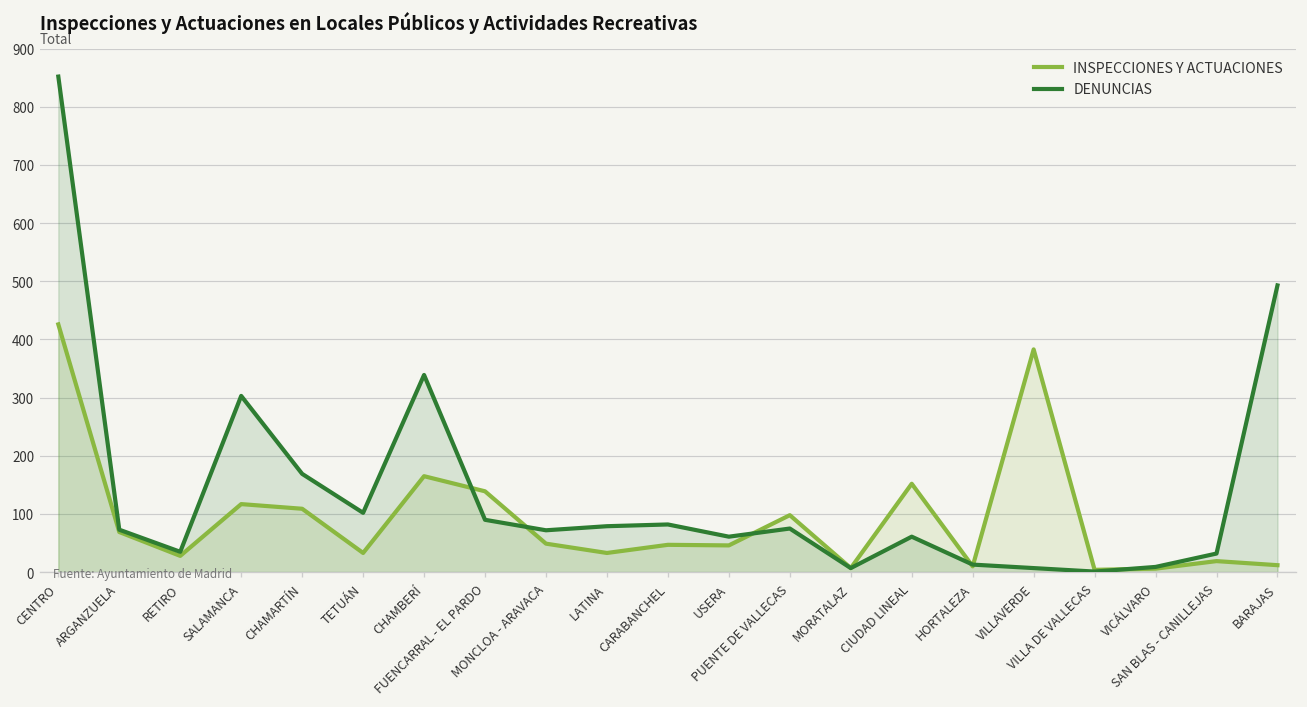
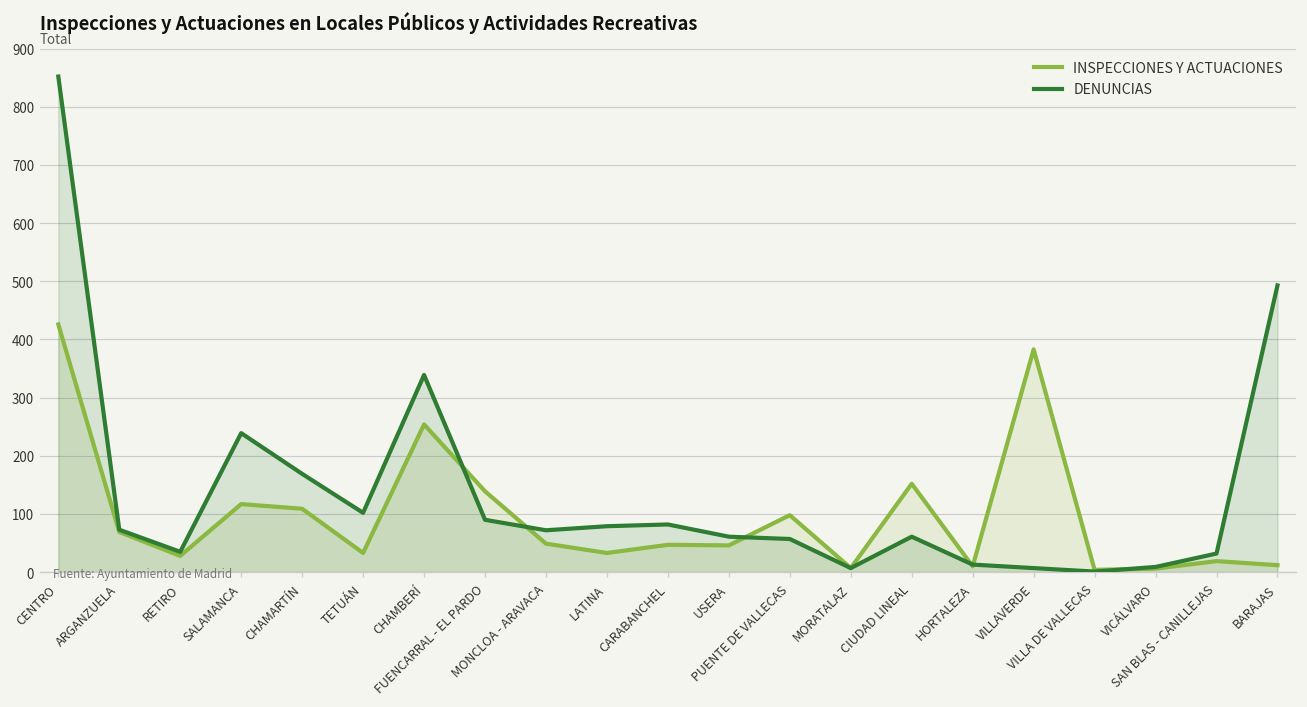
DENUNCIAS, SALAMANCA: 300 -> 240
INSPECCIONES Y ACTUACIONES, CHAMBERÍ: 170 -> 250
DENUNCIAS, PUENTE DE VALLECAS: 80 -> 60
